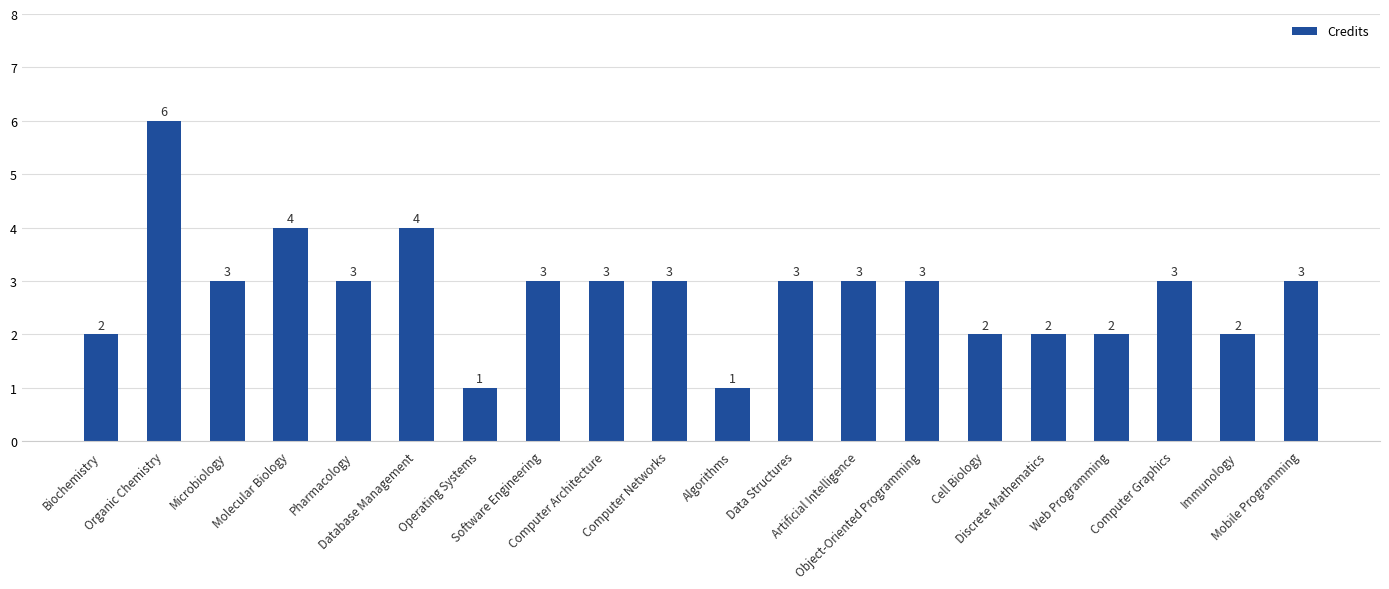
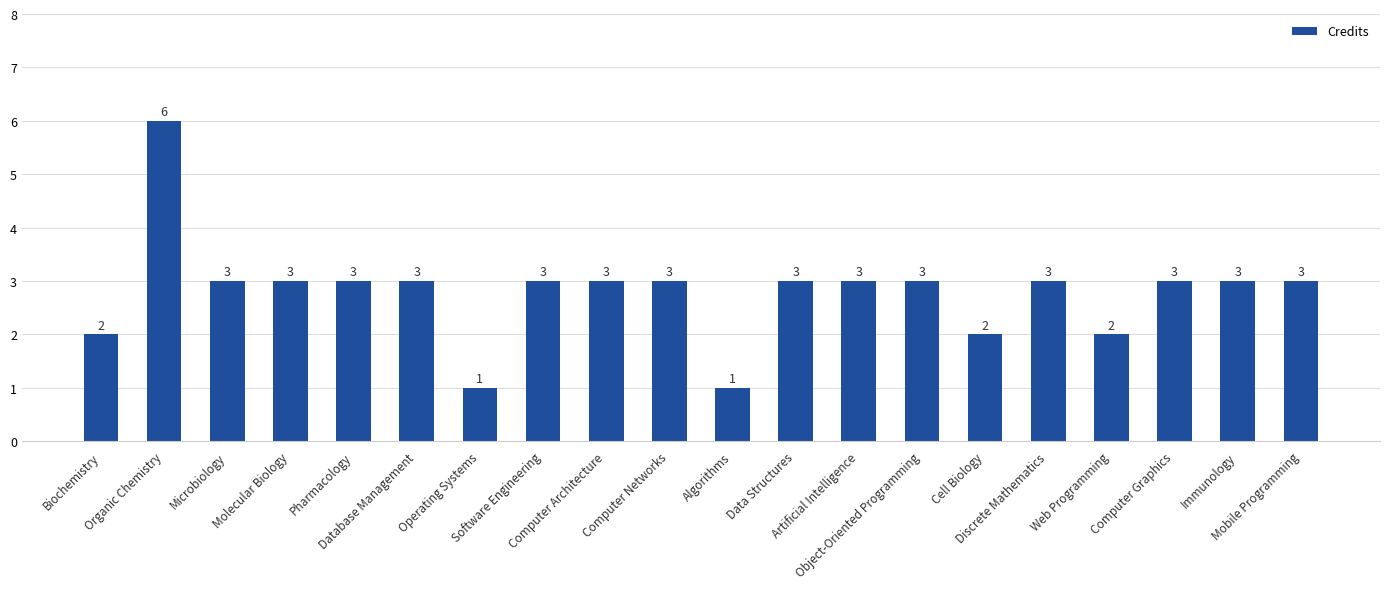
Molecular Biology: 4 -> 3
Database Management: 4 -> 3
Discrete Mathematics: 2 -> 3
Immunology: 2 -> 3
